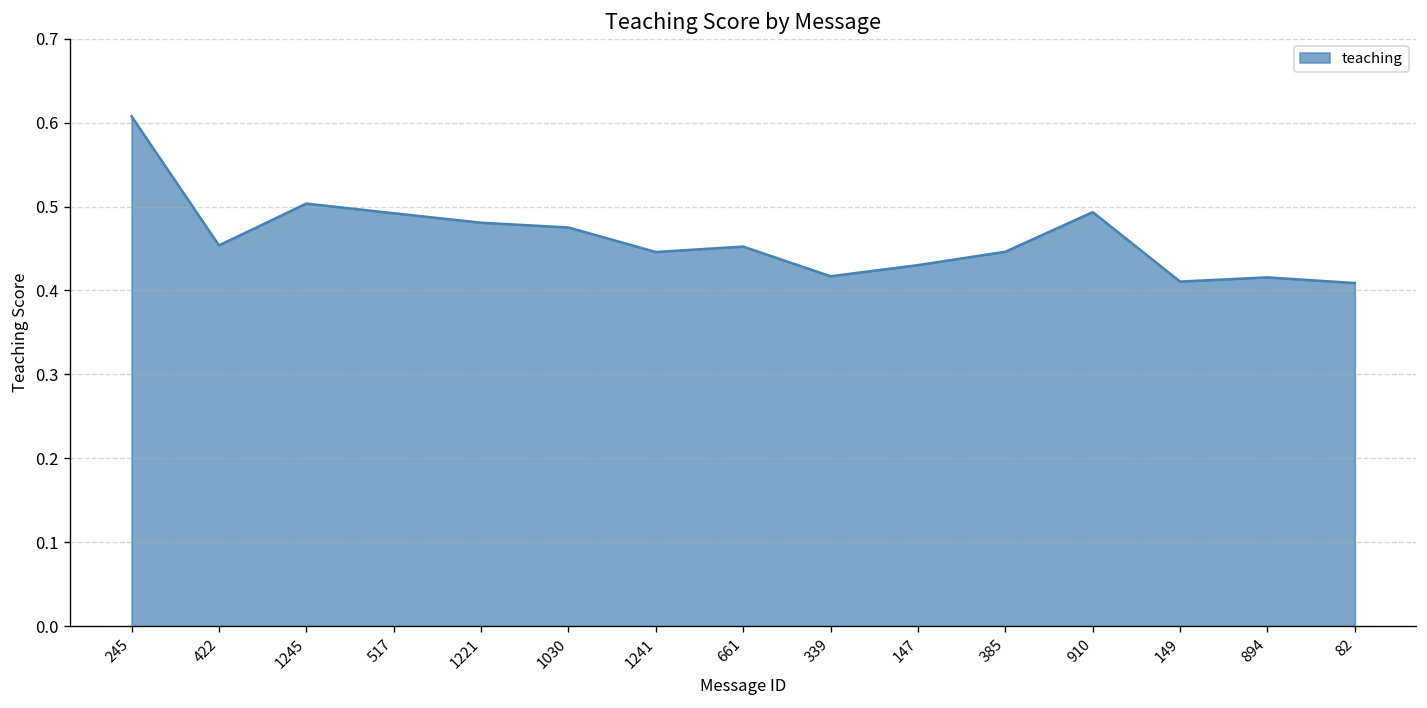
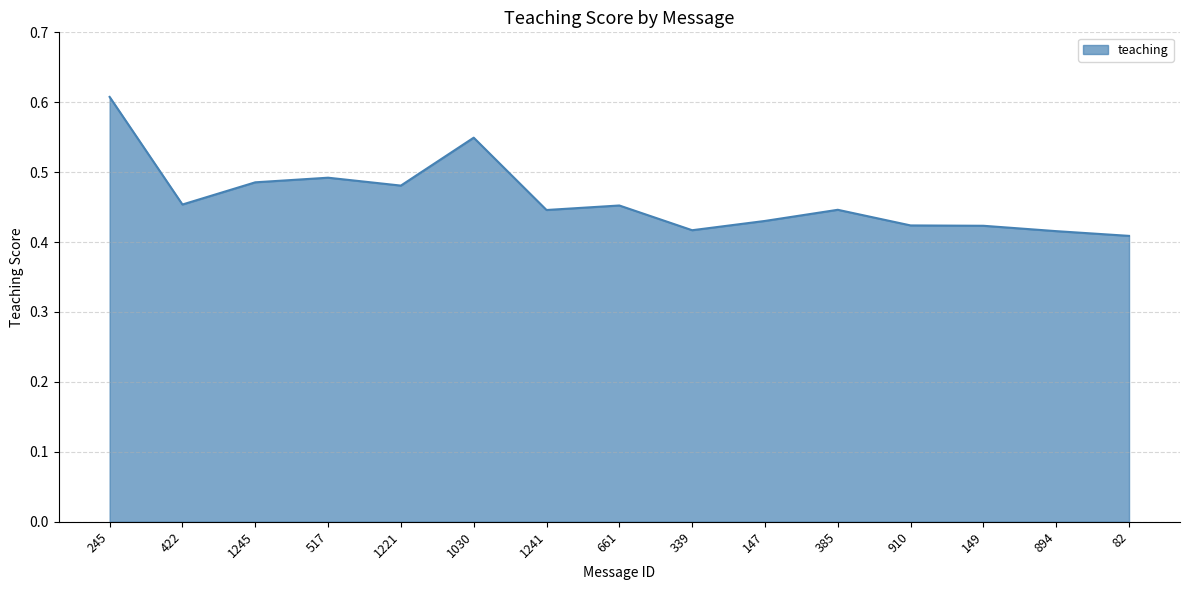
1245: 0.50 -> 0.49
1030: 0.48 -> 0.55
910: 0.49 -> 0.42
149: 0.41 -> 0.42
